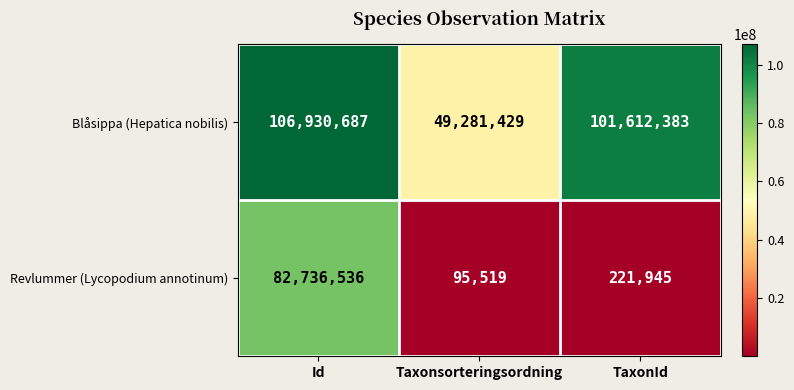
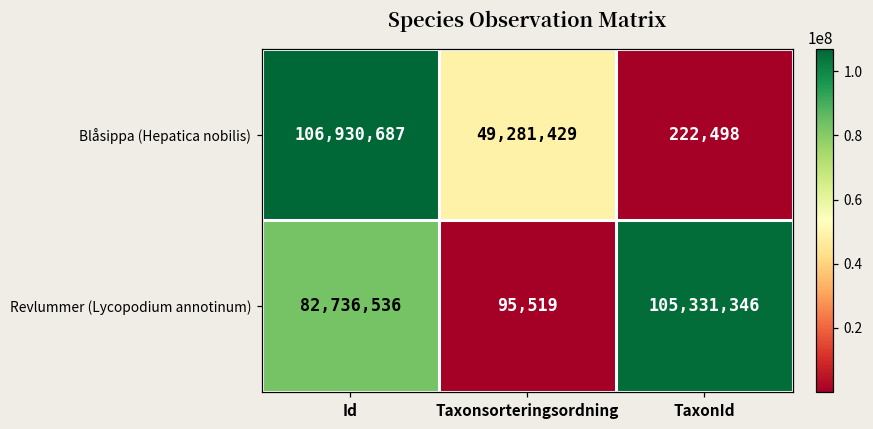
Blåsippa (Hepatica nobilis), TaxonId: 101,612,383 -> 222,498
Revlummer (Lycopodium annotinum), TaxonId: 221,945 -> 105,331,346
